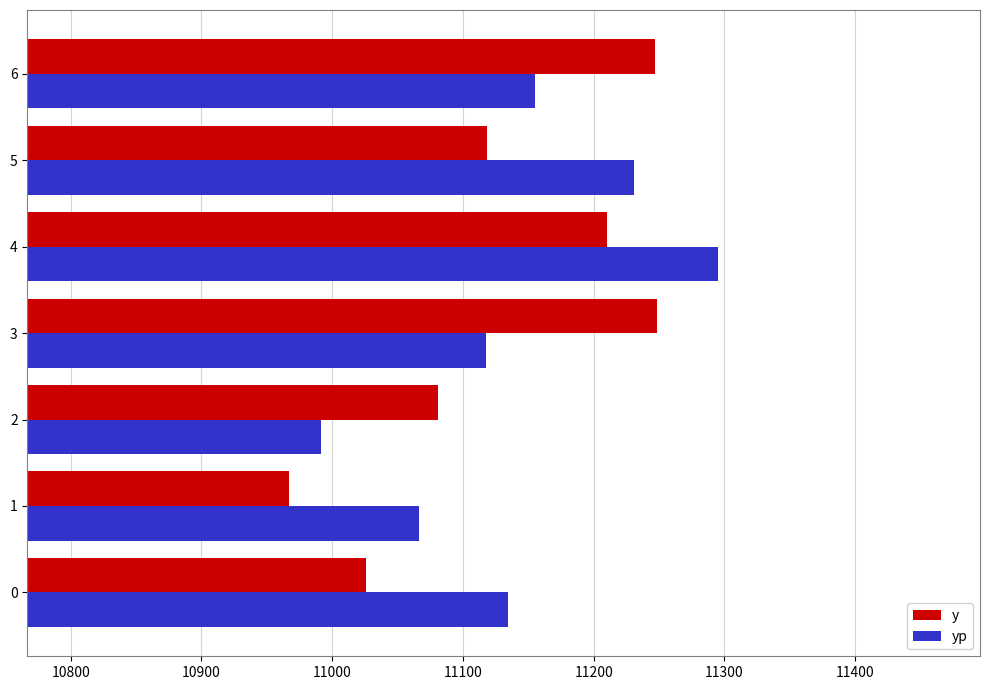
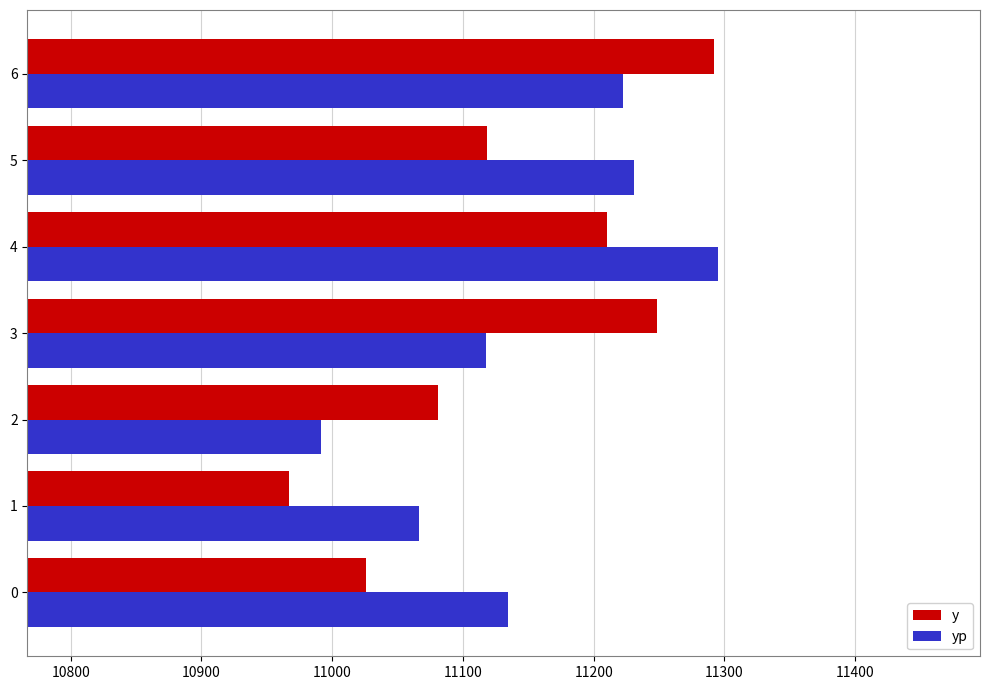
y, 6: 11247 -> 11292
yp, 6: 11155 -> 11223
